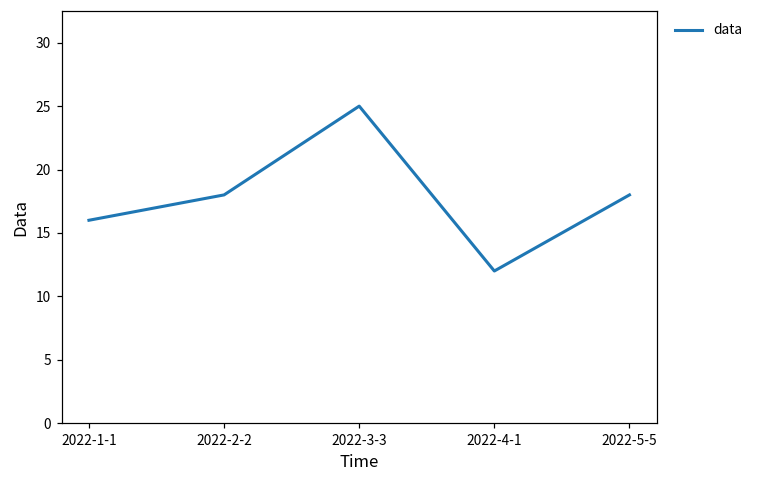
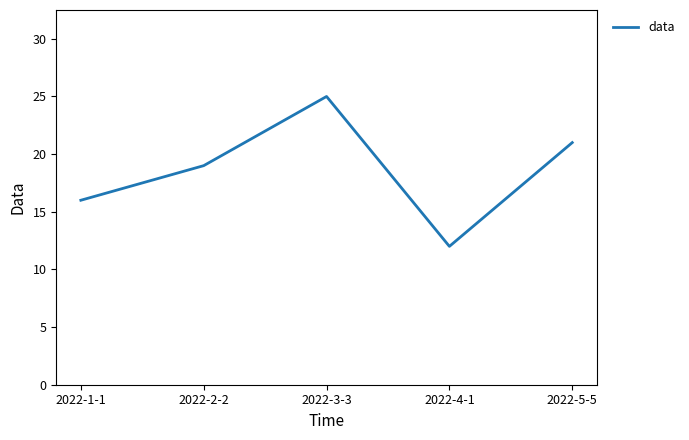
2022-2-2: 18 -> 19
2022-5-5: 18 -> 21
